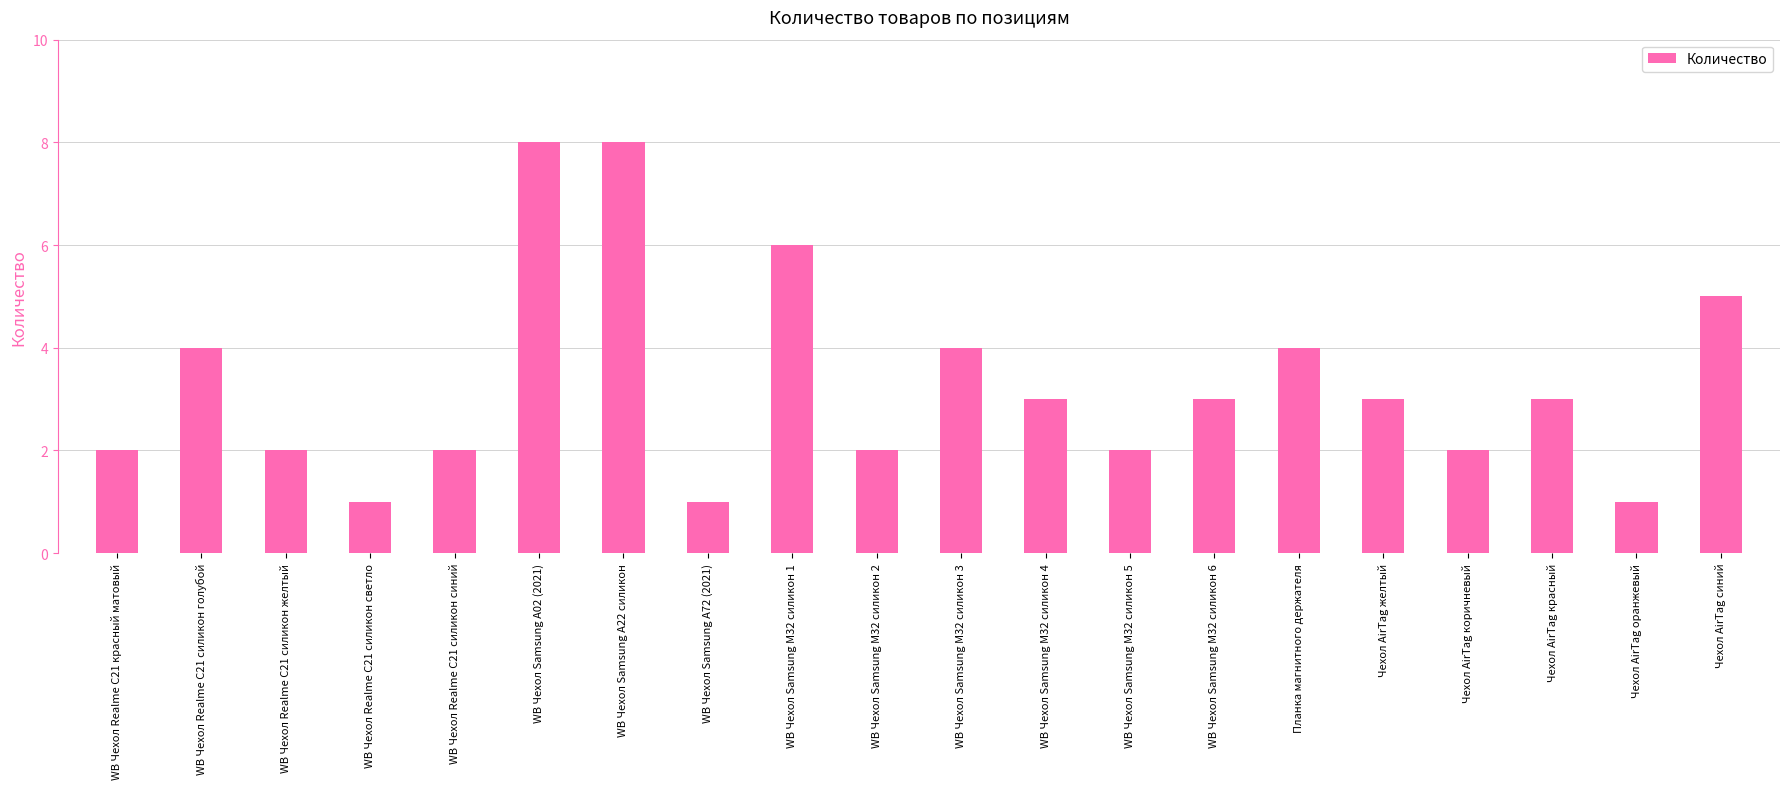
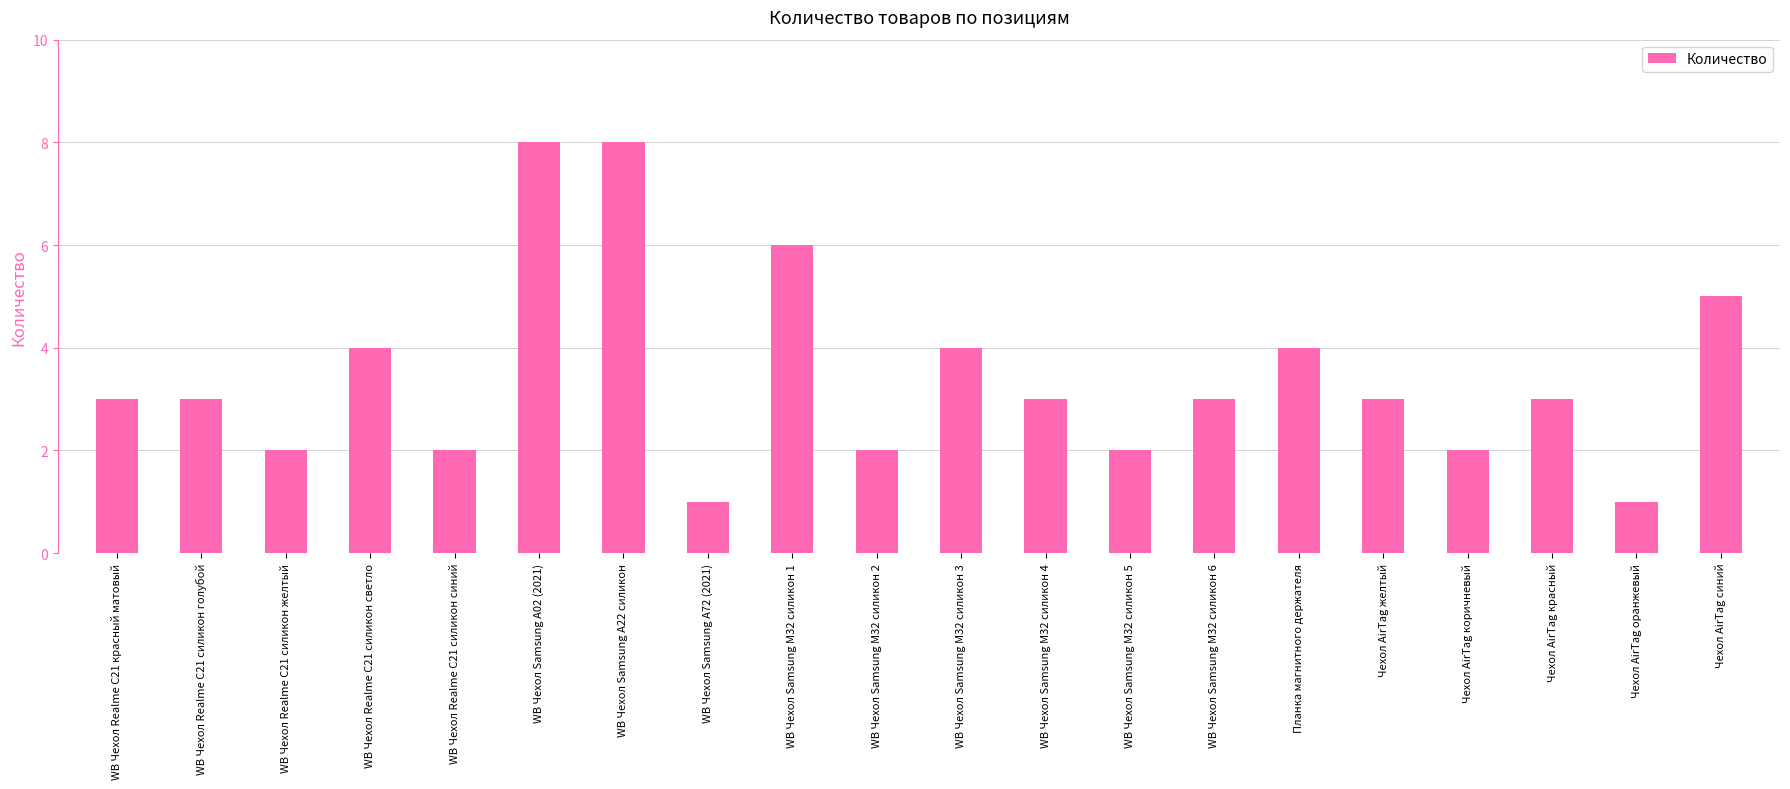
WB Чехол Realme C21 красный матовый: 2 -> 3
WB Чехол Realme C21 силикон голубой: 4 -> 3
WB Чехол Realme C21 силикон светло: 1 -> 4
